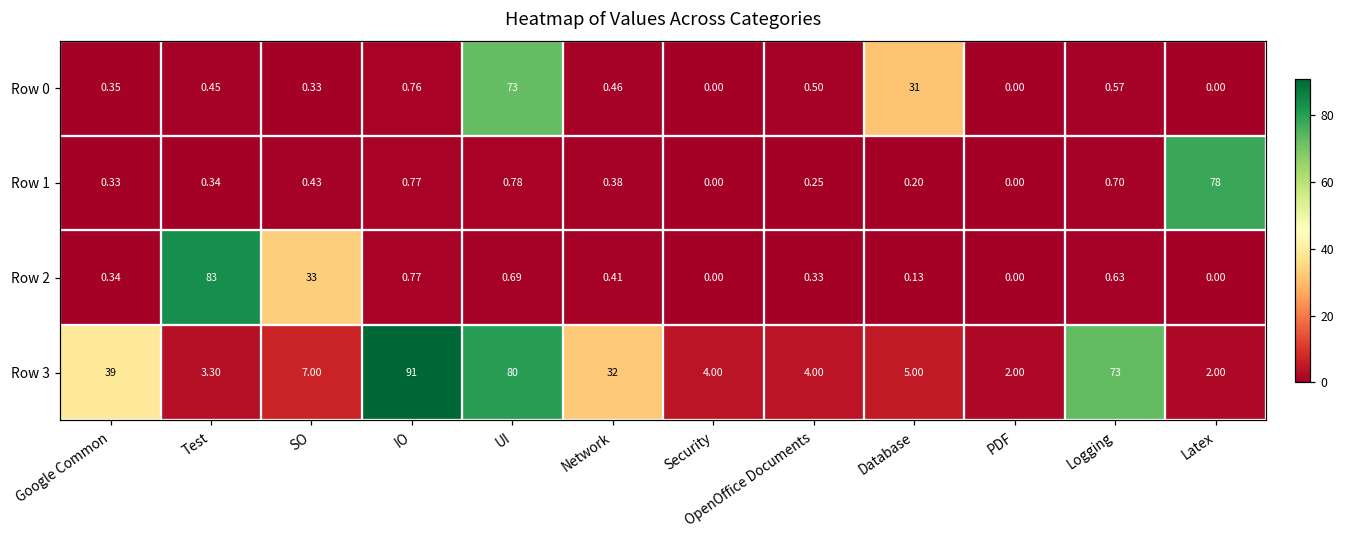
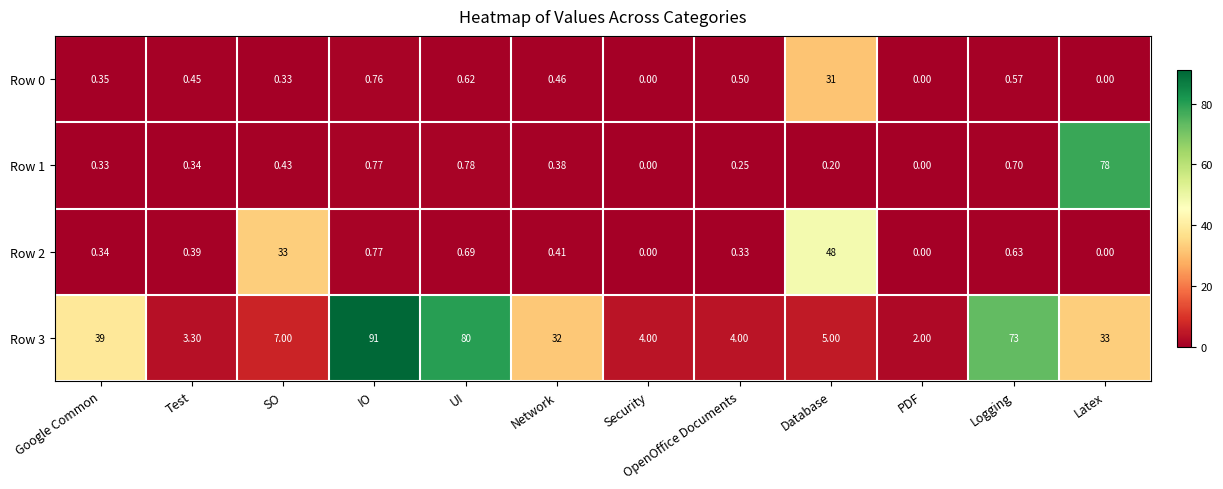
Row 0, UI: 73 -> 0.62
Row 2, Test: 83 -> 0.39
Row 2, Database: 0.13 -> 48
Row 3, Latex: 2.00 -> 33
